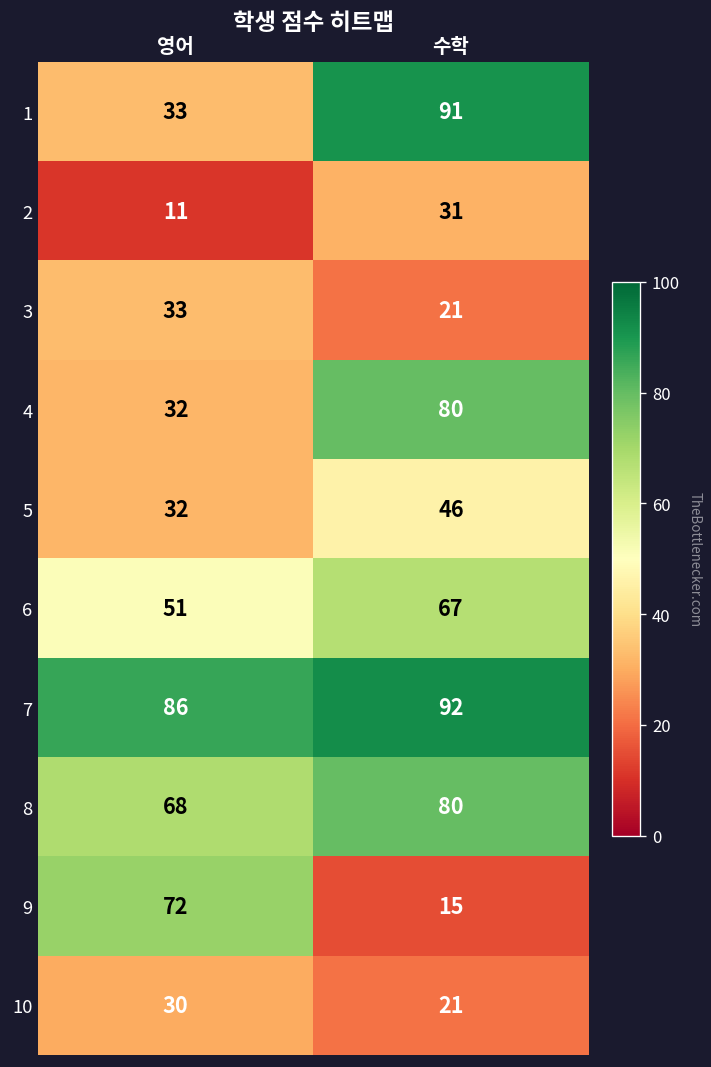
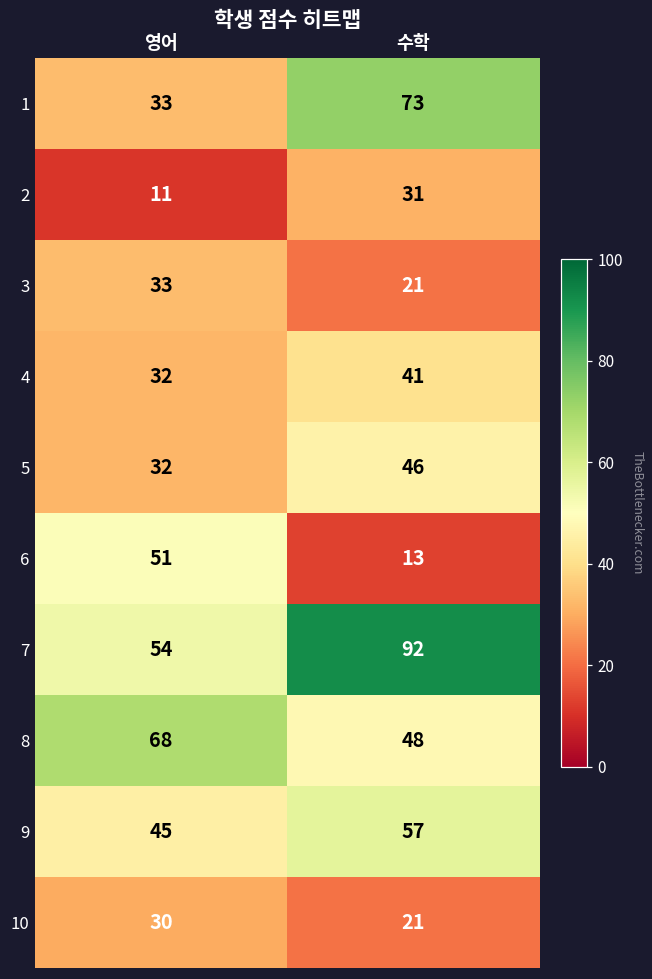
1, 수학: 91 -> 73
4, 수학: 80 -> 41
6, 수학: 67 -> 13
7, 영어: 86 -> 54
8, 수학: 80 -> 48
9, 영어: 72 -> 45
9, 수학: 15 -> 57
